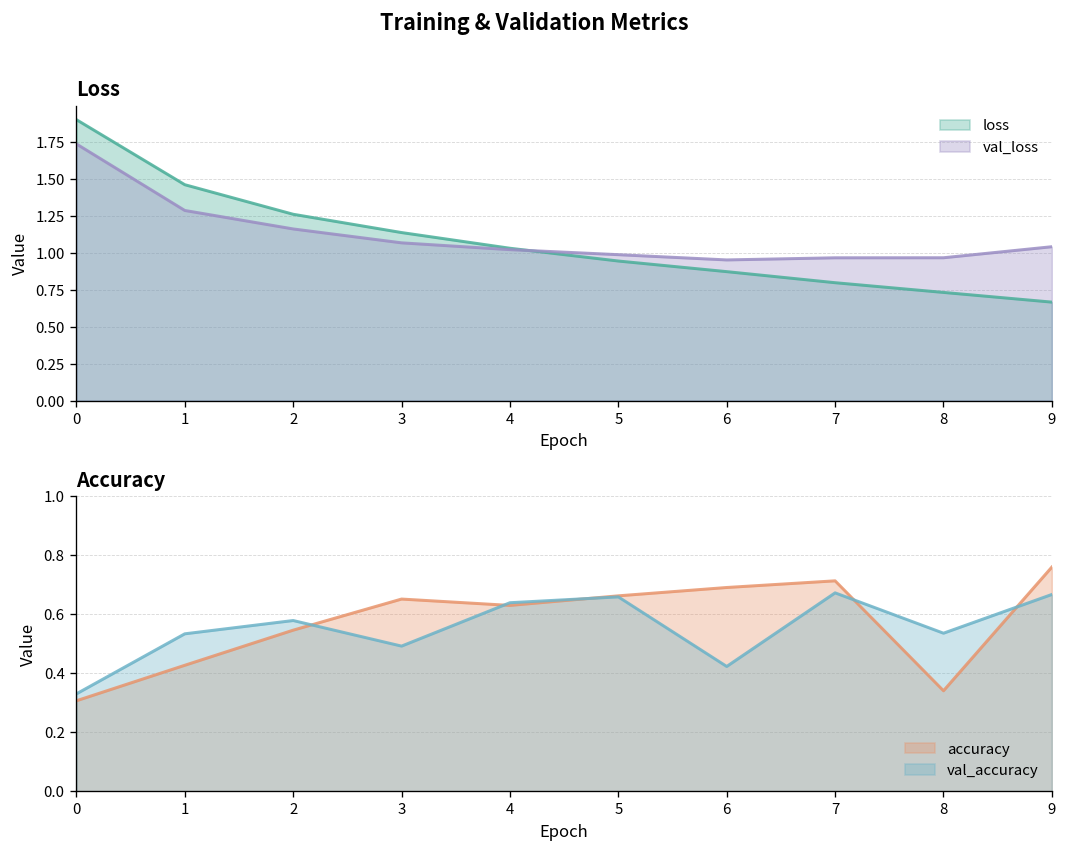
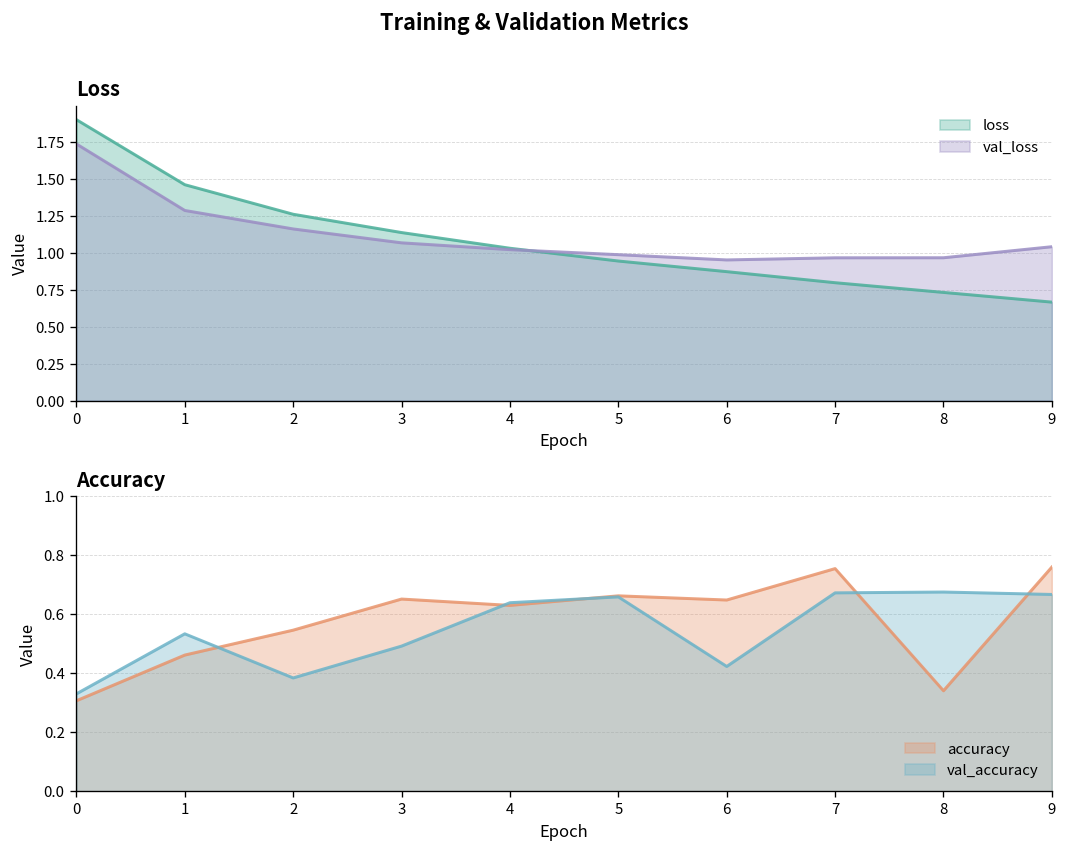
Accuracy, accuracy, 1: 0.43 -> 0.46
Accuracy, val_accuracy, 2: 0.58 -> 0.38
Accuracy, accuracy, 6: 0.69 -> 0.65
Accuracy, accuracy, 7: 0.71 -> 0.75
Accuracy, val_accuracy, 8: 0.54 -> 0.68
